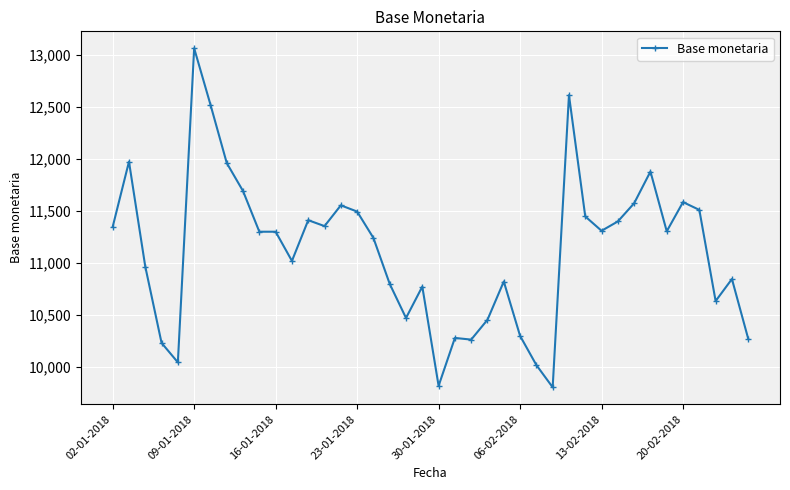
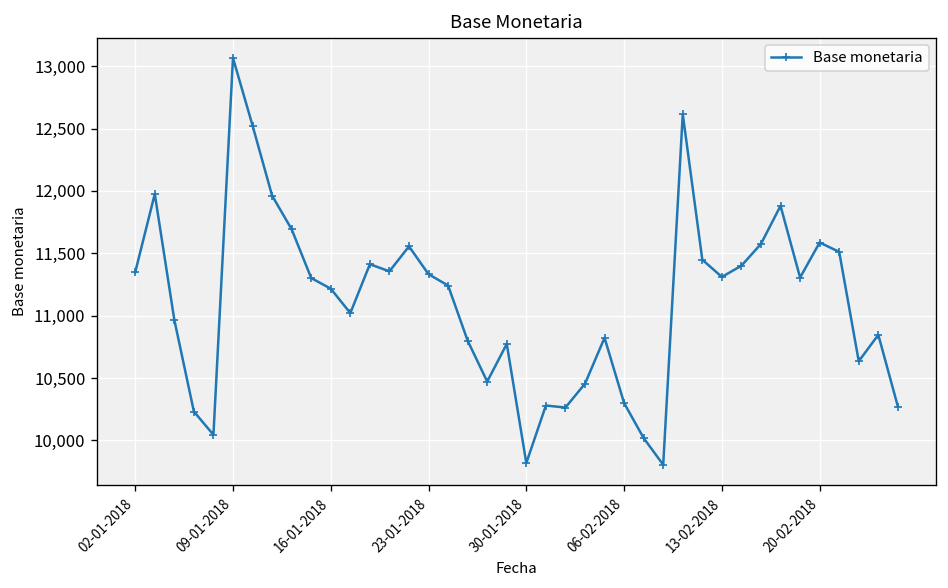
16-01-2018: 11,300 -> 11,220
23-01-2018: 11,500 -> 11,330
